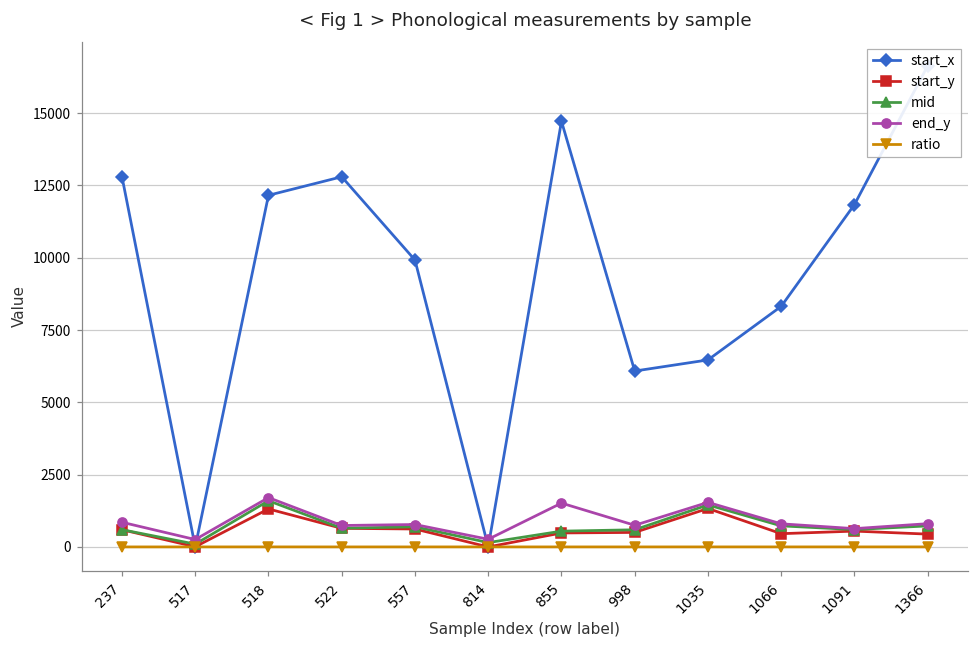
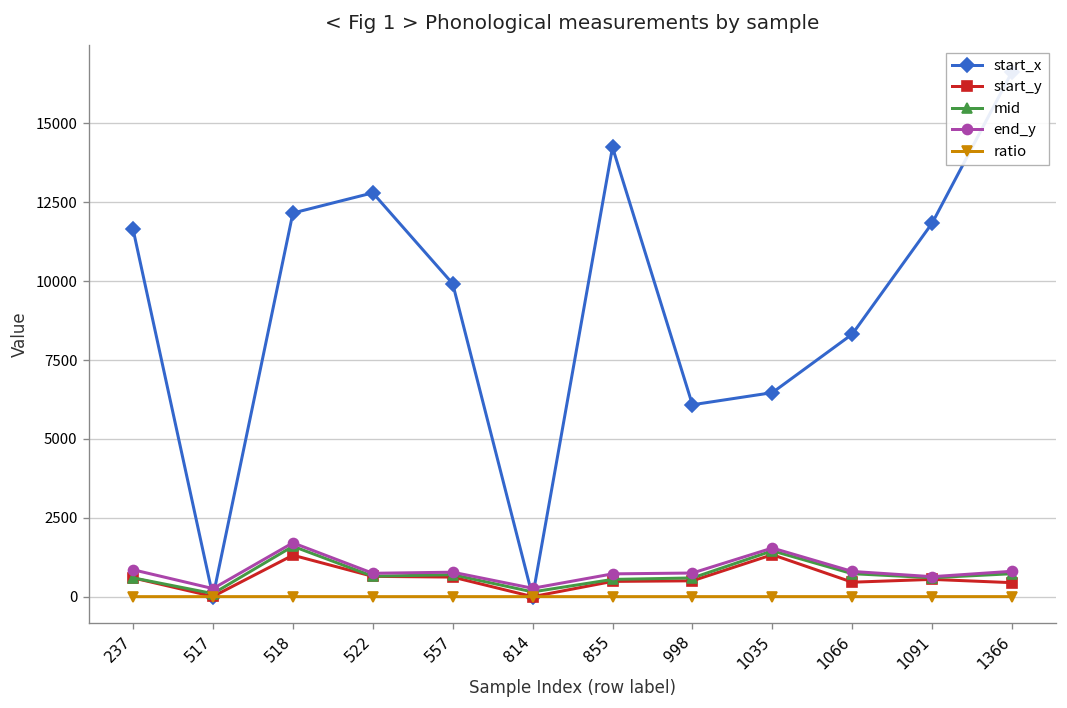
start_x, 237: 12800 -> 11600
start_x, 855: 14700 -> 14200
end_y, 855: 1500 -> 700
